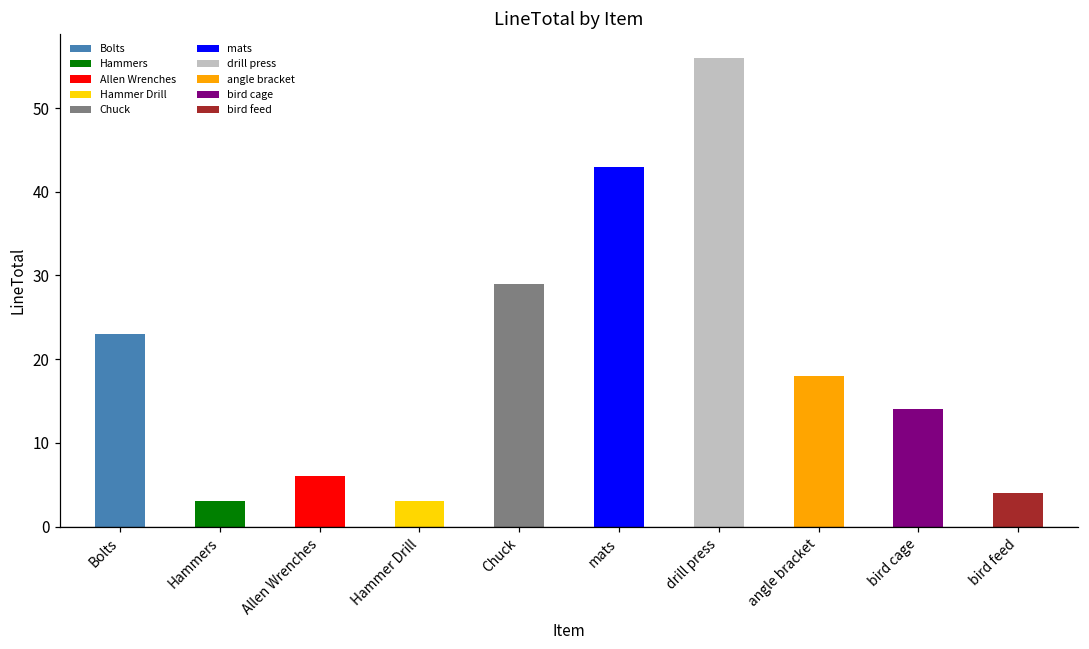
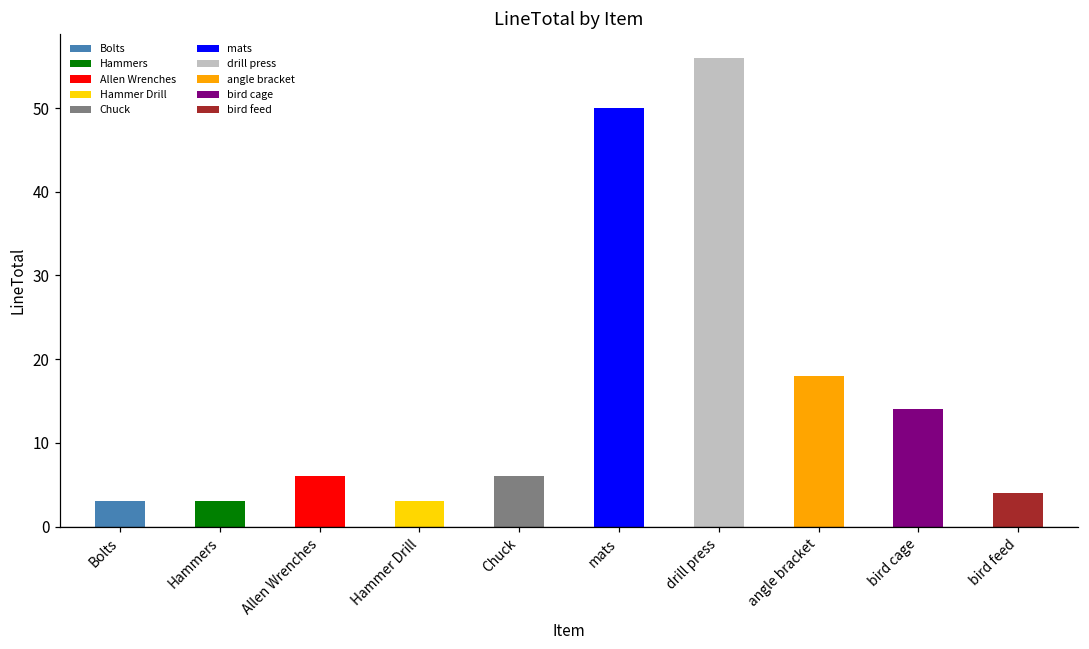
Bolts: 23 -> 3
Chuck: 29 -> 6
mats: 43 -> 50
